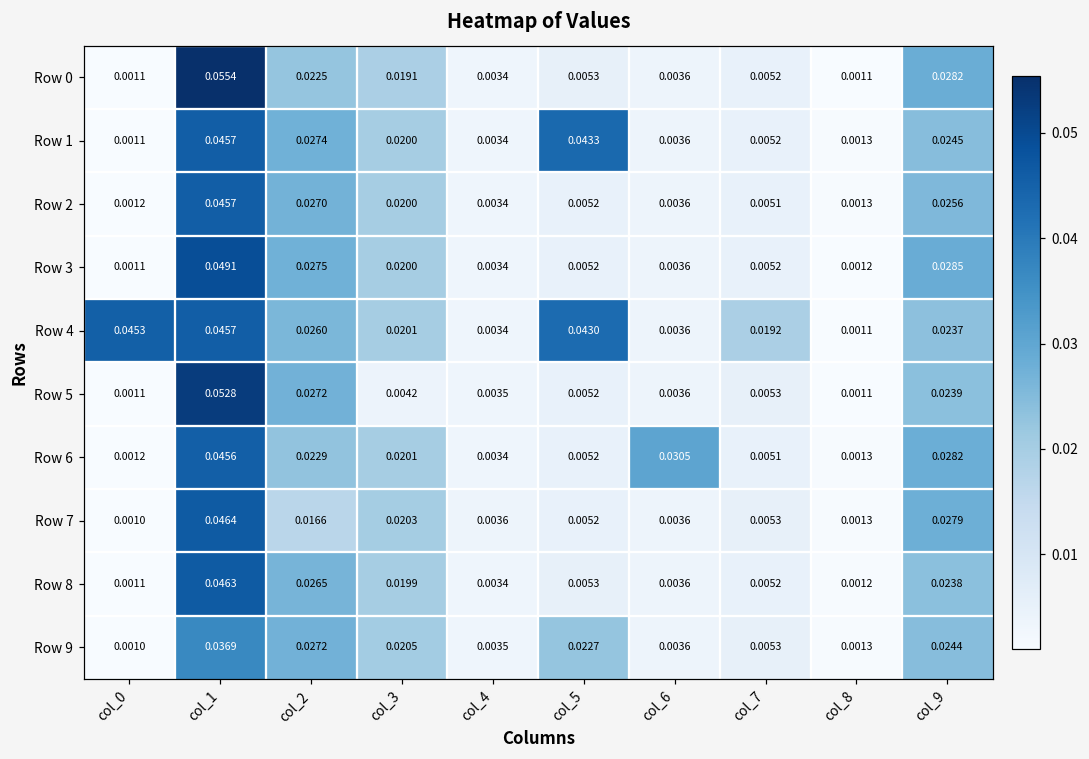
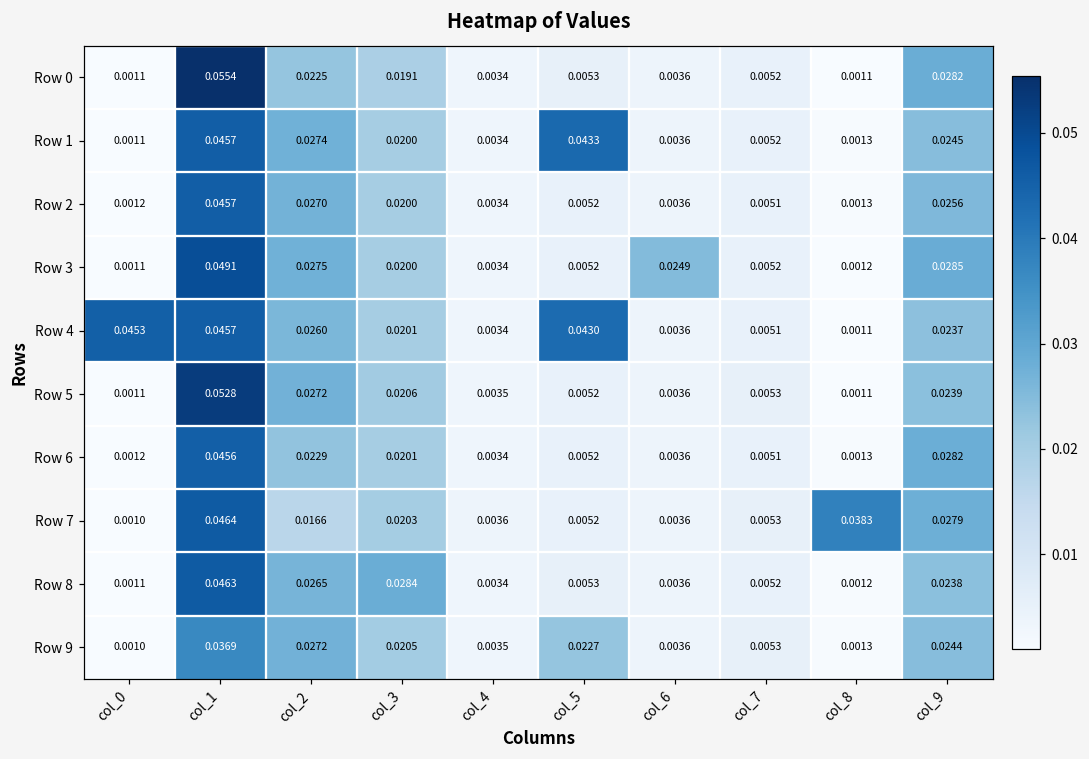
Row 3, col_6: 0.0036 -> 0.0249
Row 4, col_7: 0.0192 -> 0.0051
Row 5, col_3: 0.0042 -> 0.0206
Row 6, col_6: 0.0305 -> 0.0036
Row 7, col_8: 0.0013 -> 0.0383
Row 8, col_3: 0.0199 -> 0.0284
